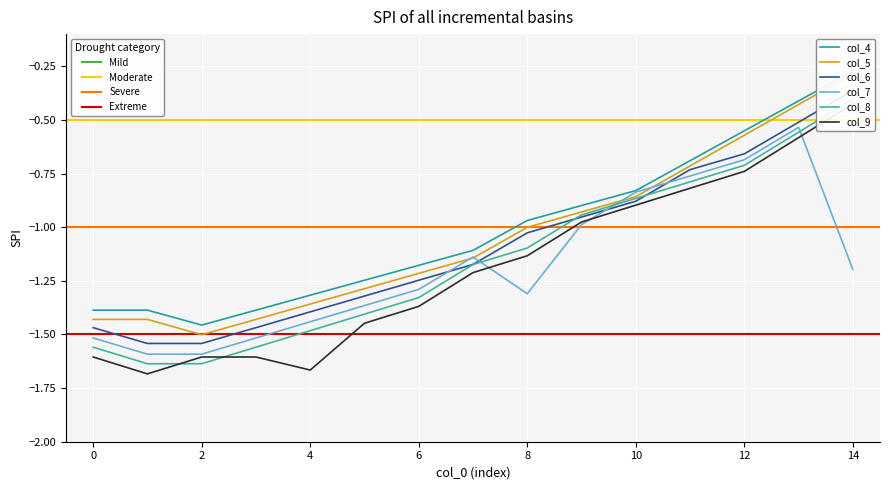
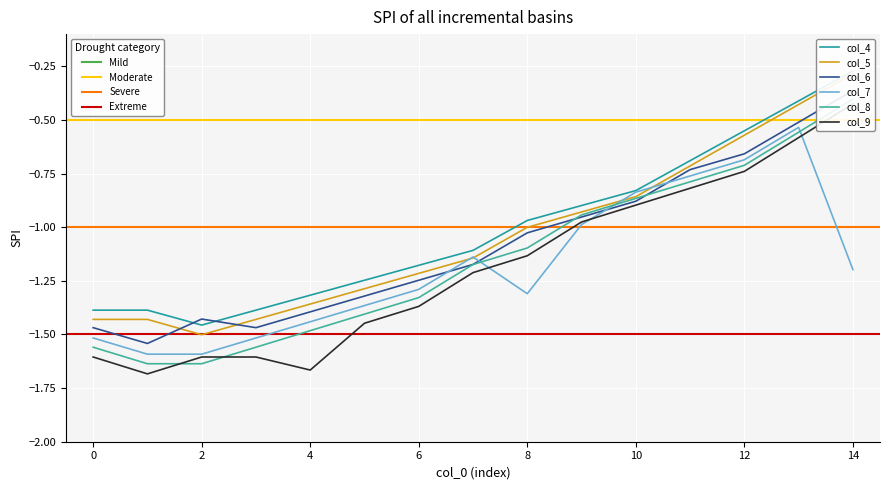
col_6, 2: -1.54 -> -1.43
